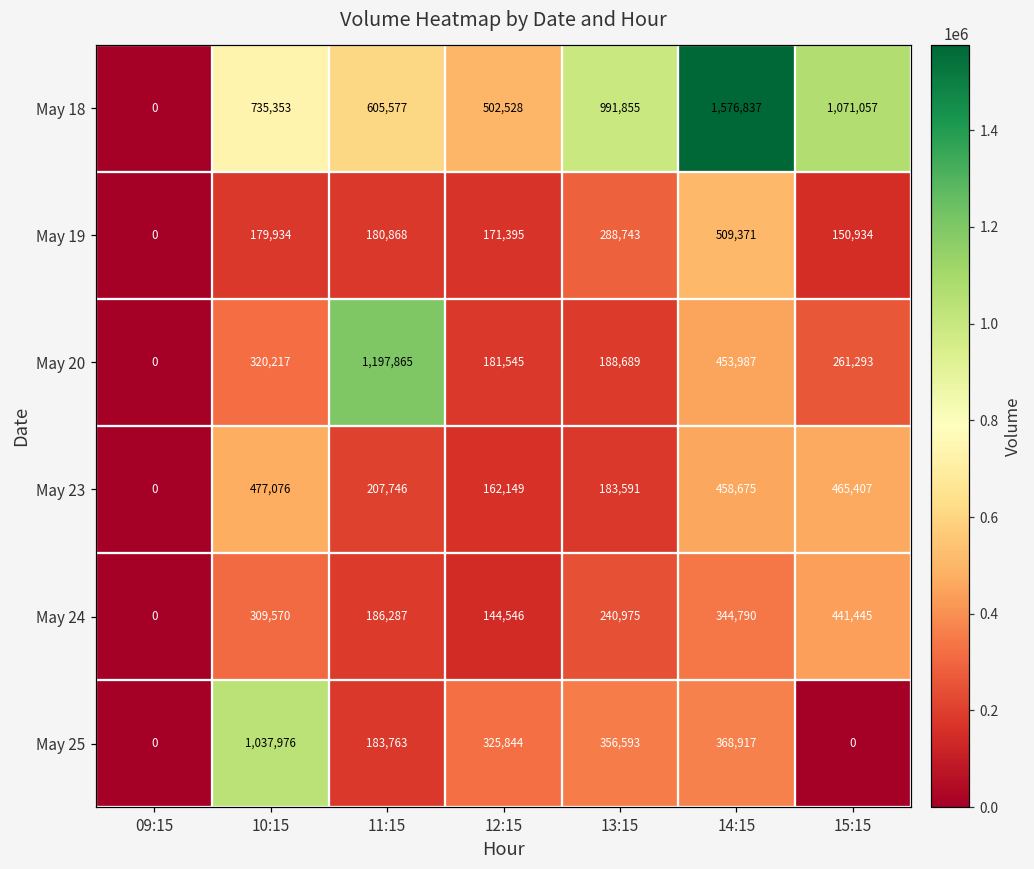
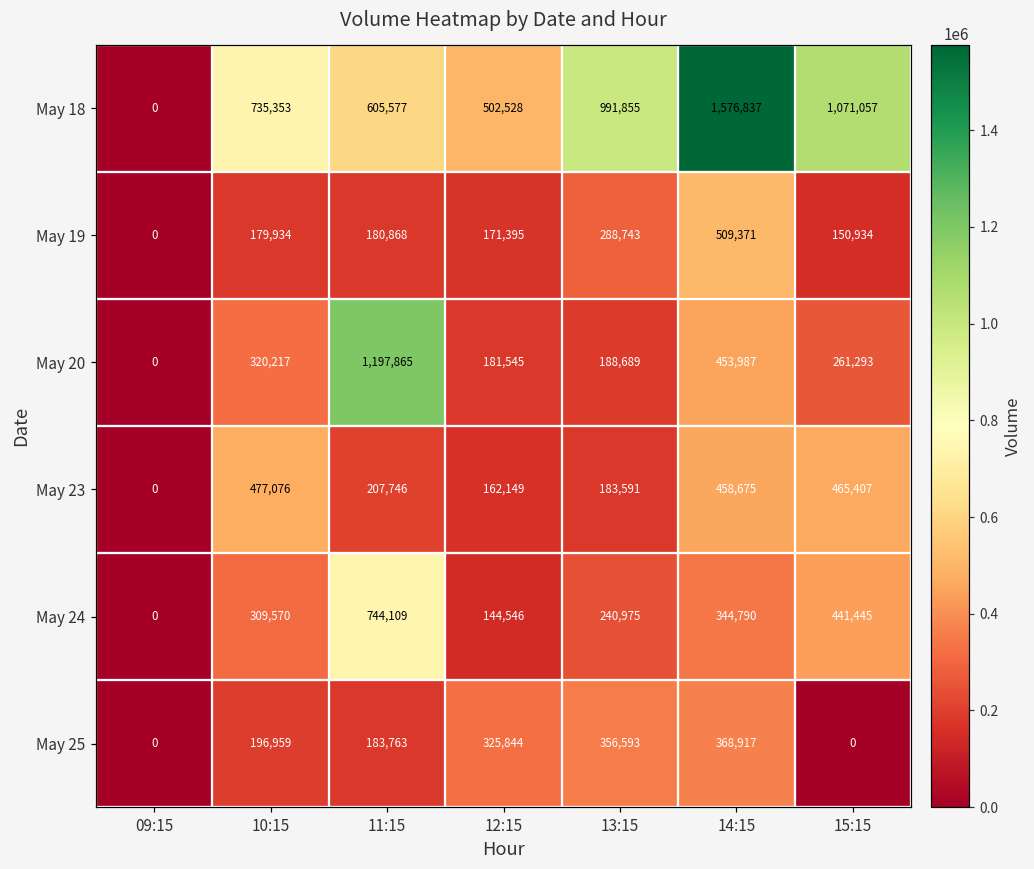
May 24, 11:15: 186,287 -> 744,109
May 25, 10:15: 1,037,976 -> 196,959
